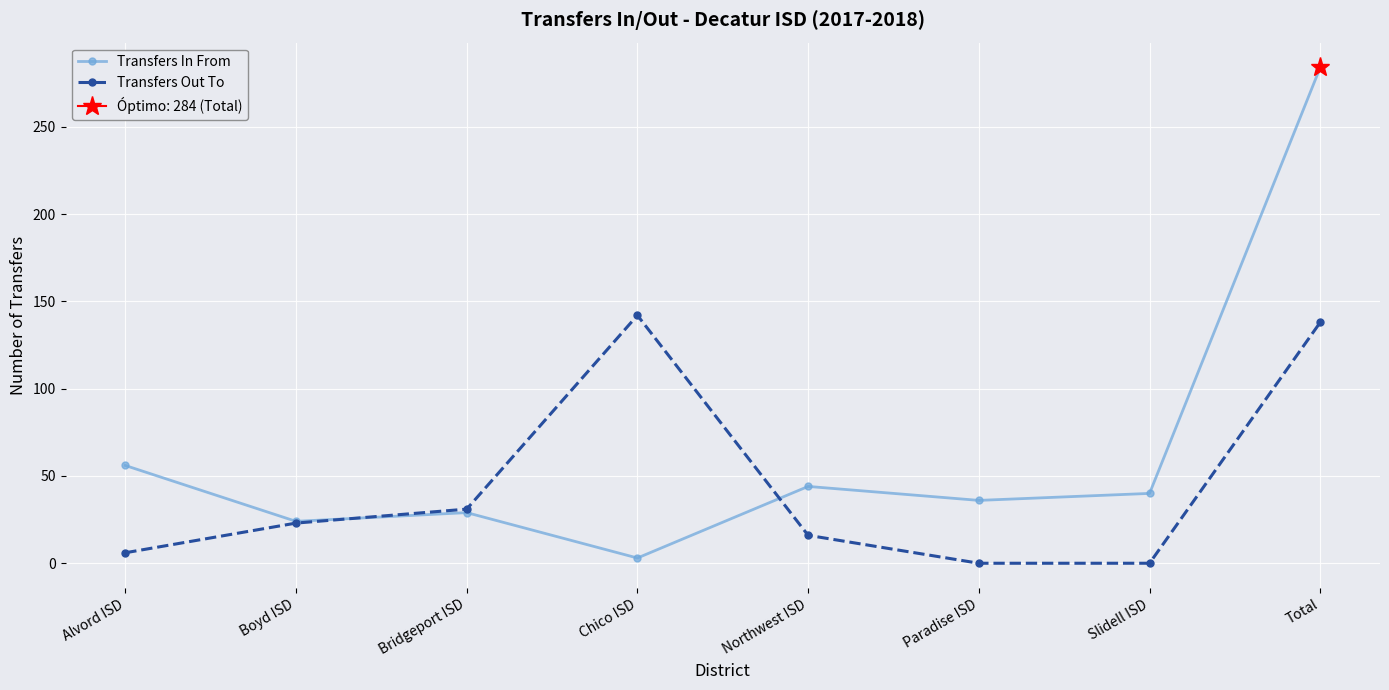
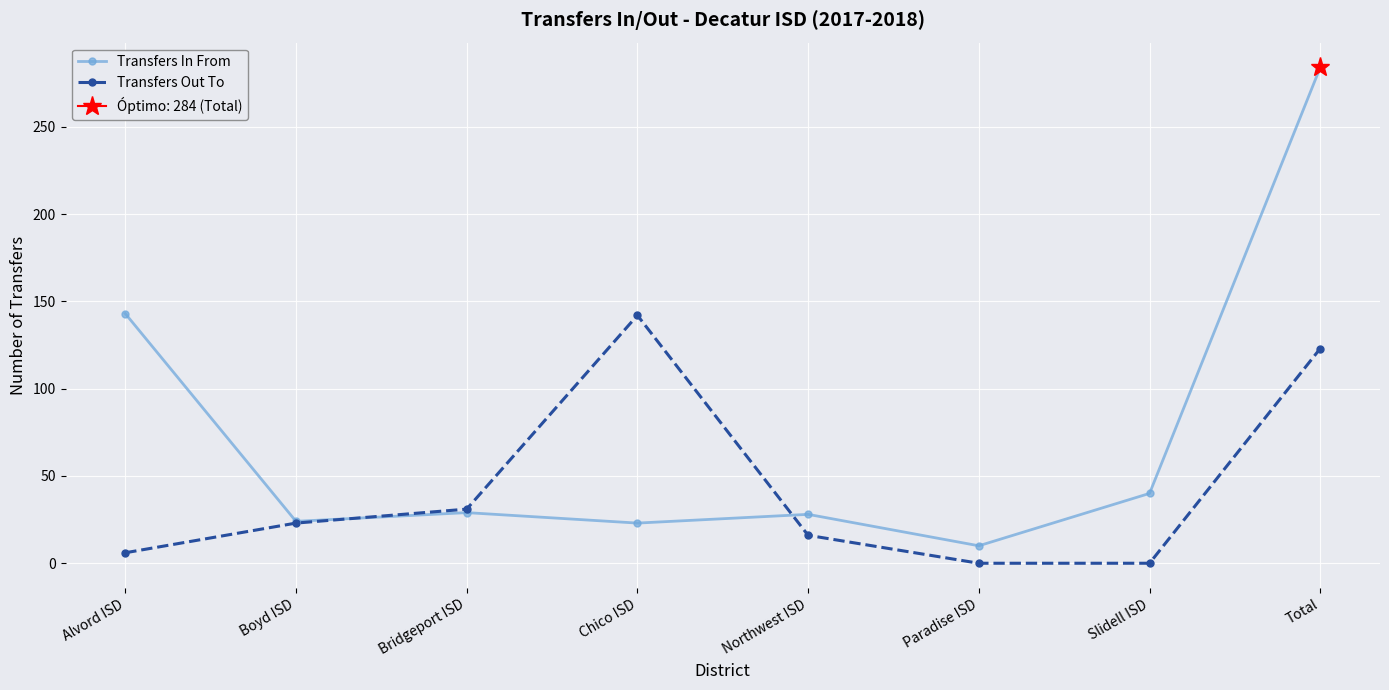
Transfers In From, Alvord ISD: 56 -> 143
Transfers In From, Chico ISD: 3 -> 23
Transfers In From, Northwest ISD: 44 -> 28
Transfers In From, Paradise ISD: 36 -> 10
Transfers Out To, Total: 138 -> 123
